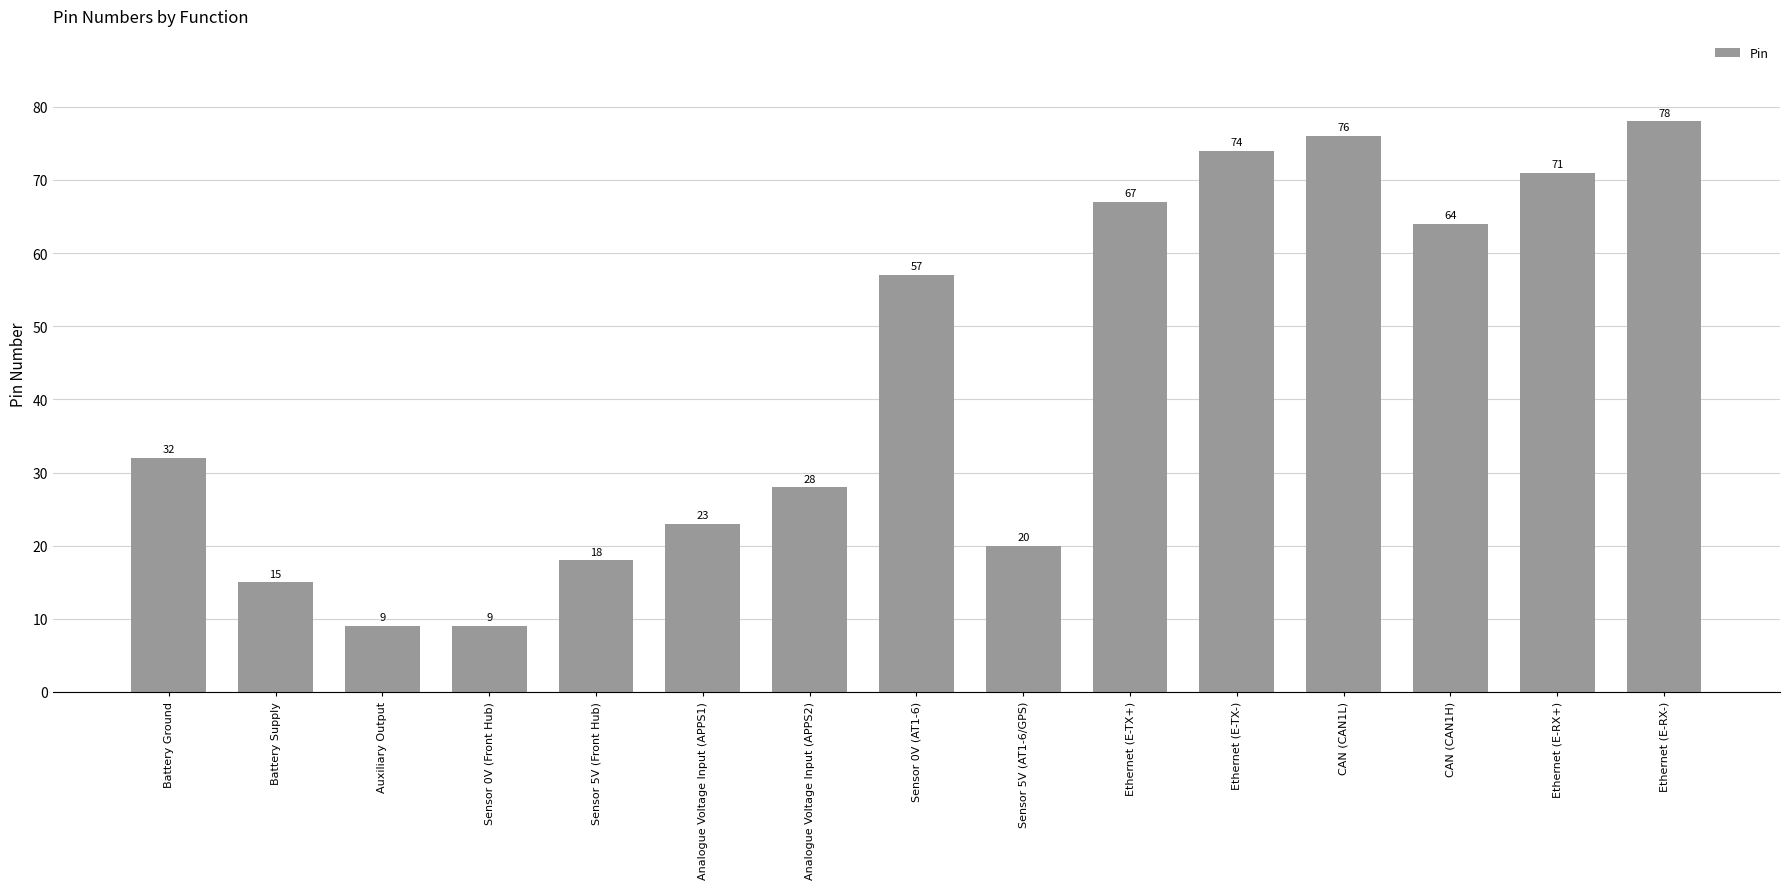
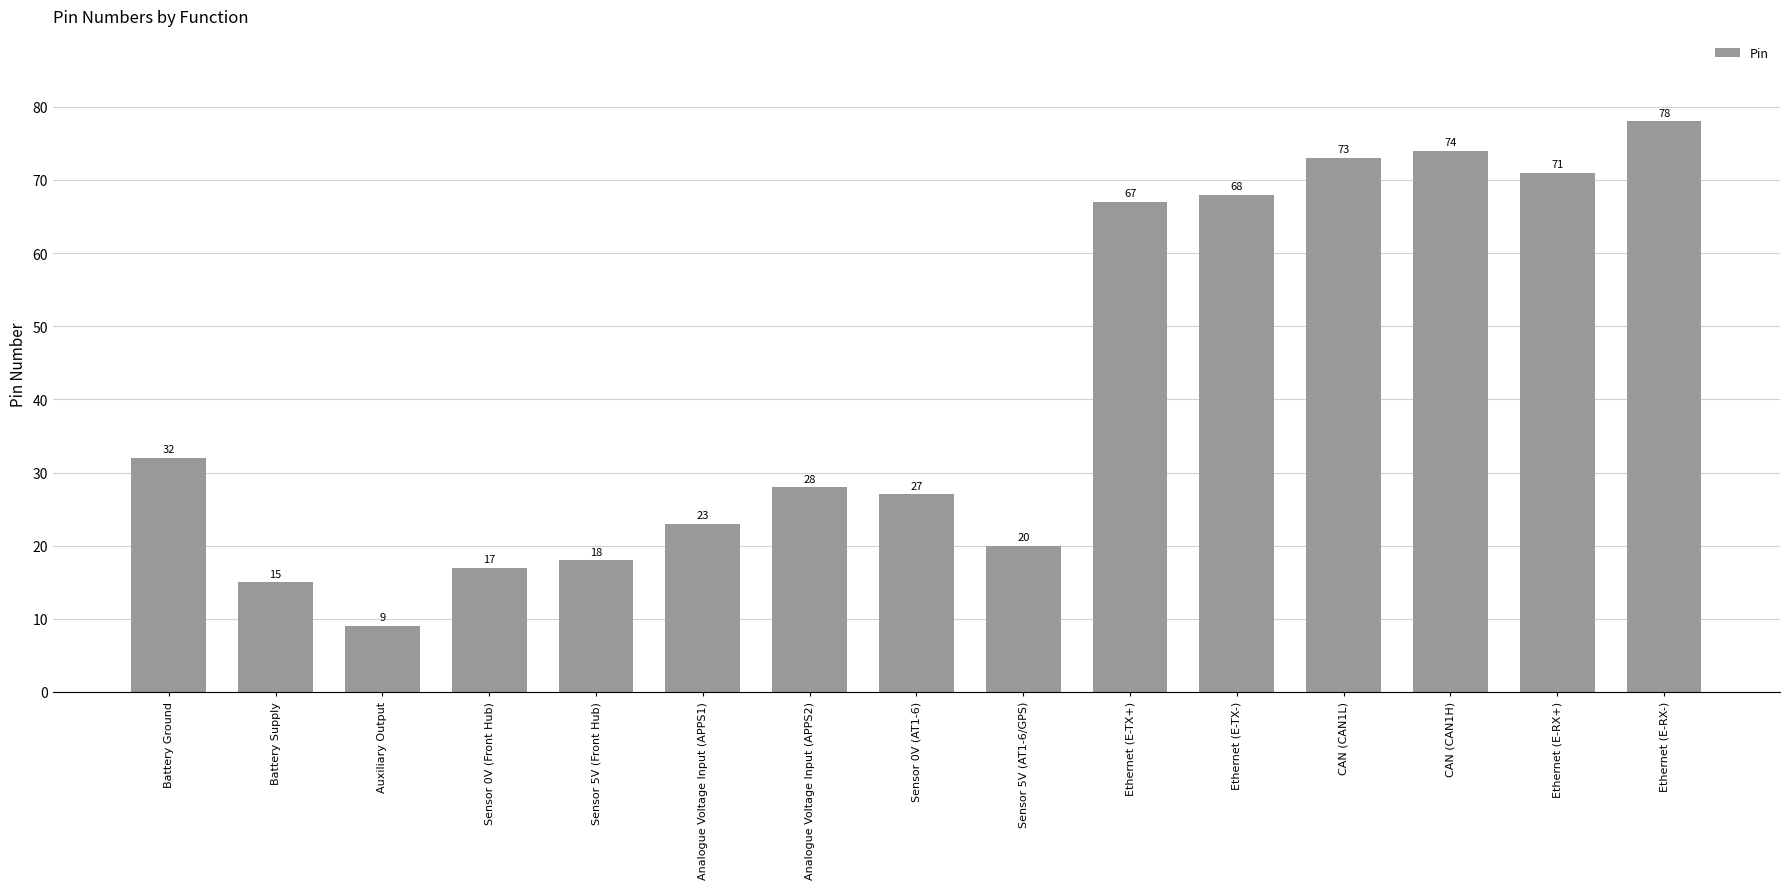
Sensor 0V (Front Hub): 9 -> 17
Sensor 0V (AT1-6): 57 -> 27
Ethernet (E-TX-): 74 -> 68
CAN (CAN1L): 76 -> 73
CAN (CAN1H): 64 -> 74
